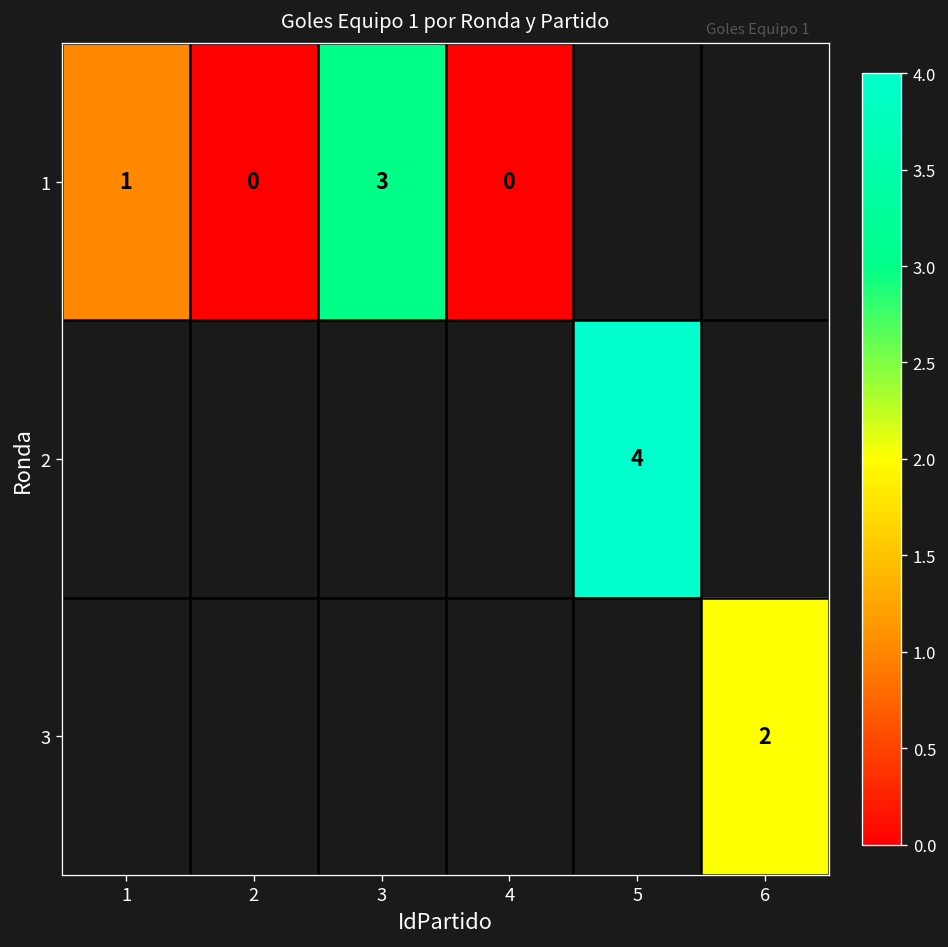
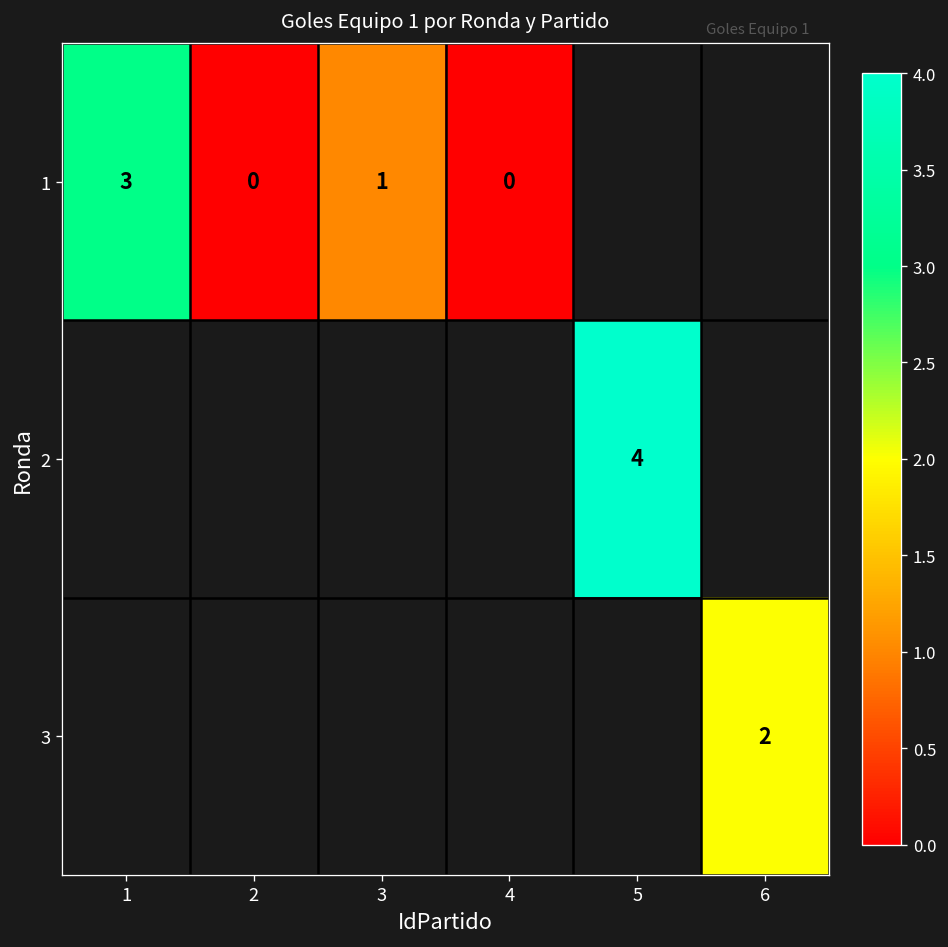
1, 1: 1 -> 3
1, 3: 3 -> 1
